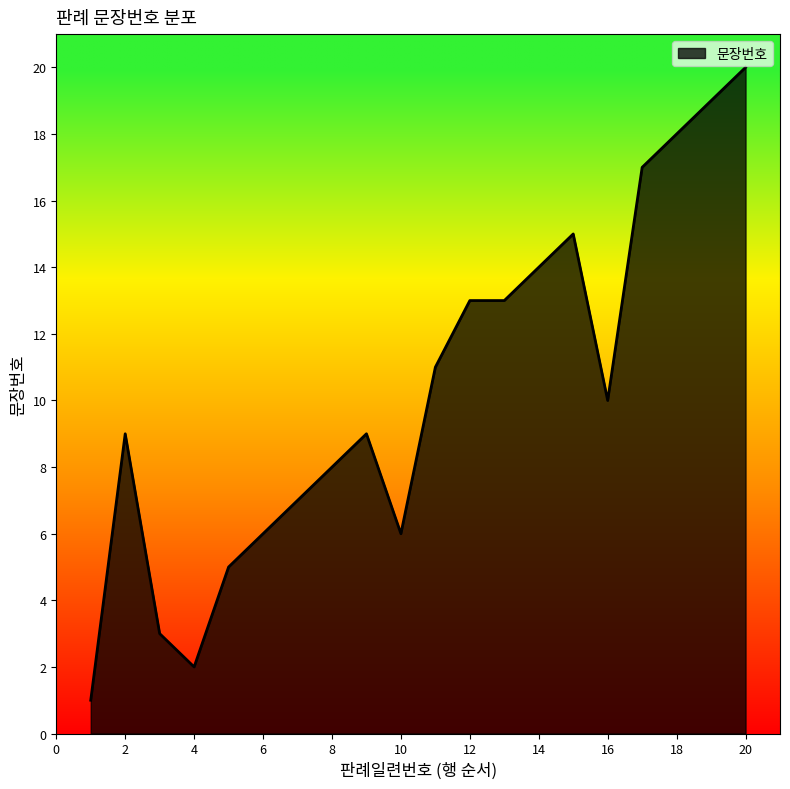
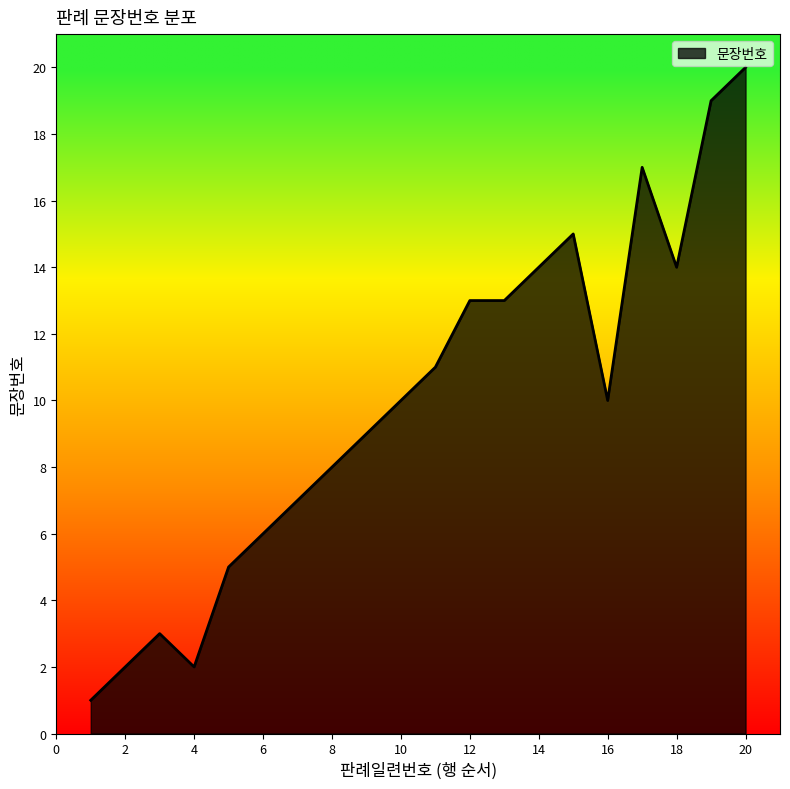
2: 9 -> 2
10: 6 -> 10
18: 18 -> 14
